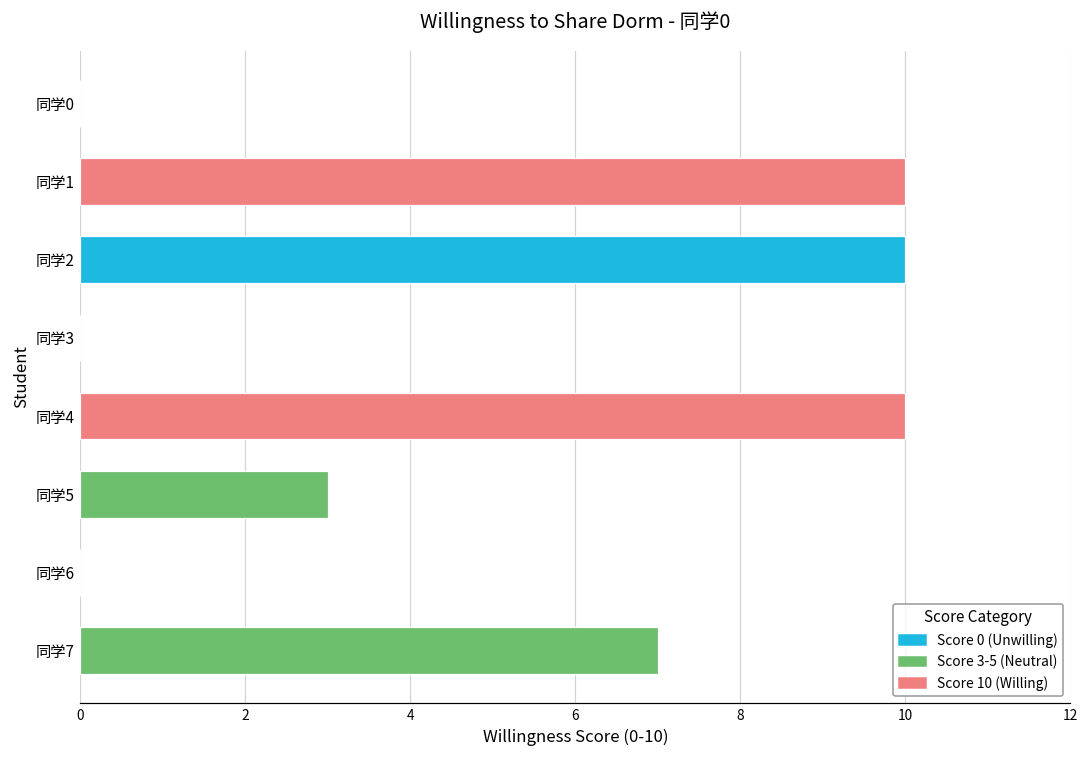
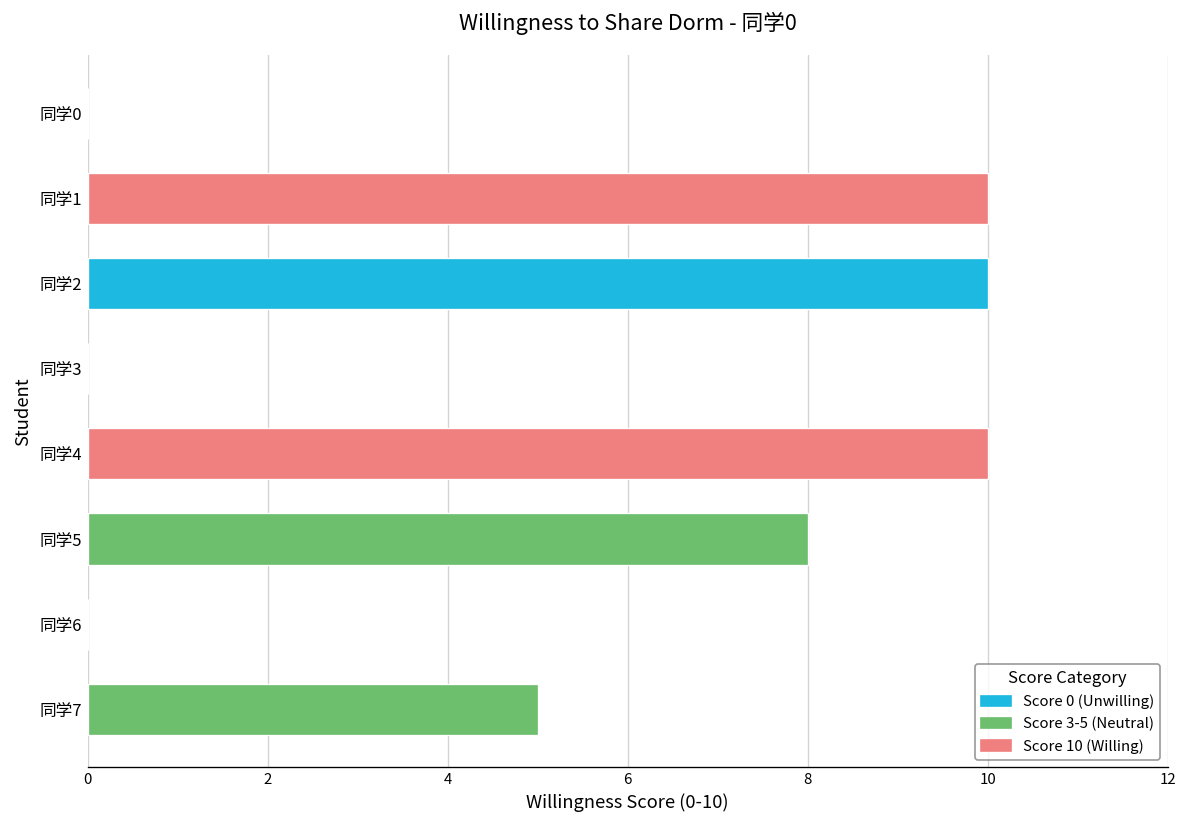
同学5: 3 -> 8
同学7: 7 -> 5
